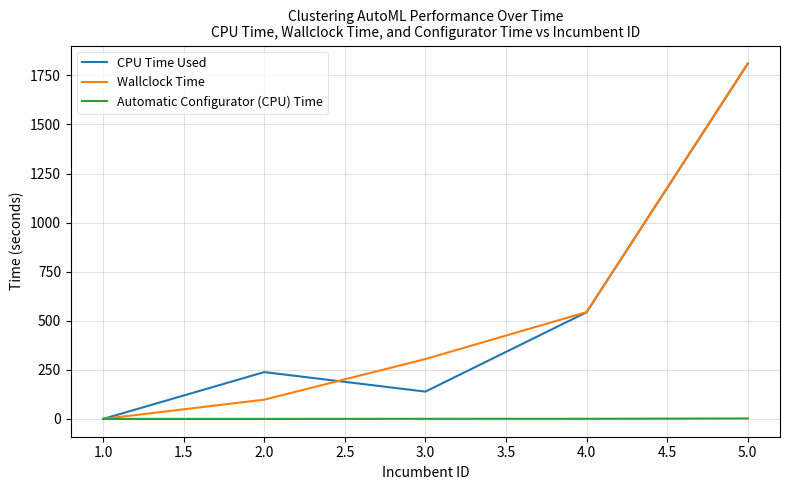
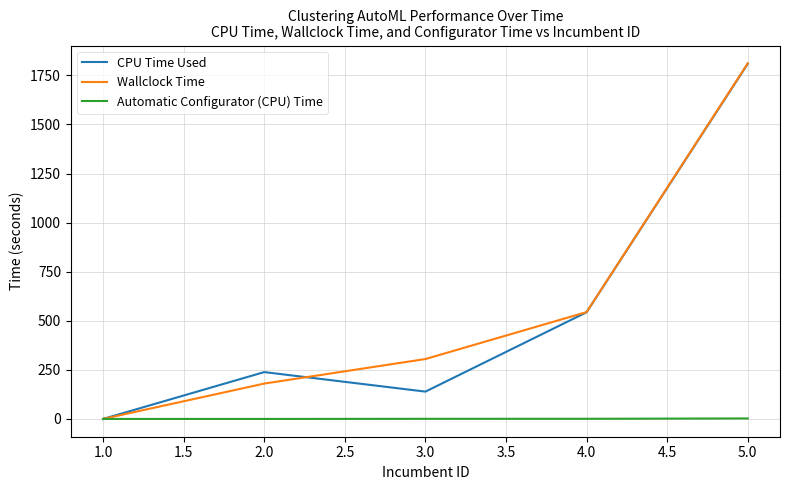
Wallclock Time, 2.0: 100 -> 180
